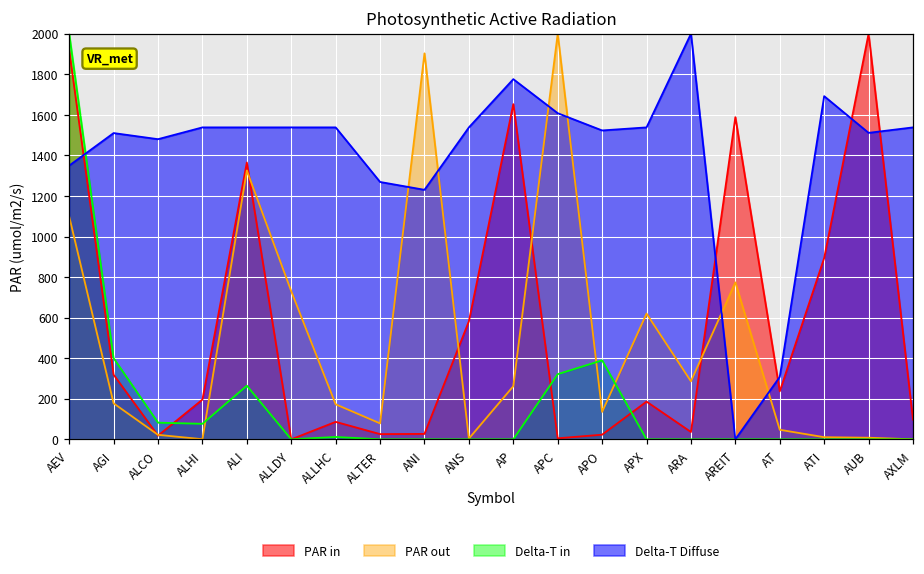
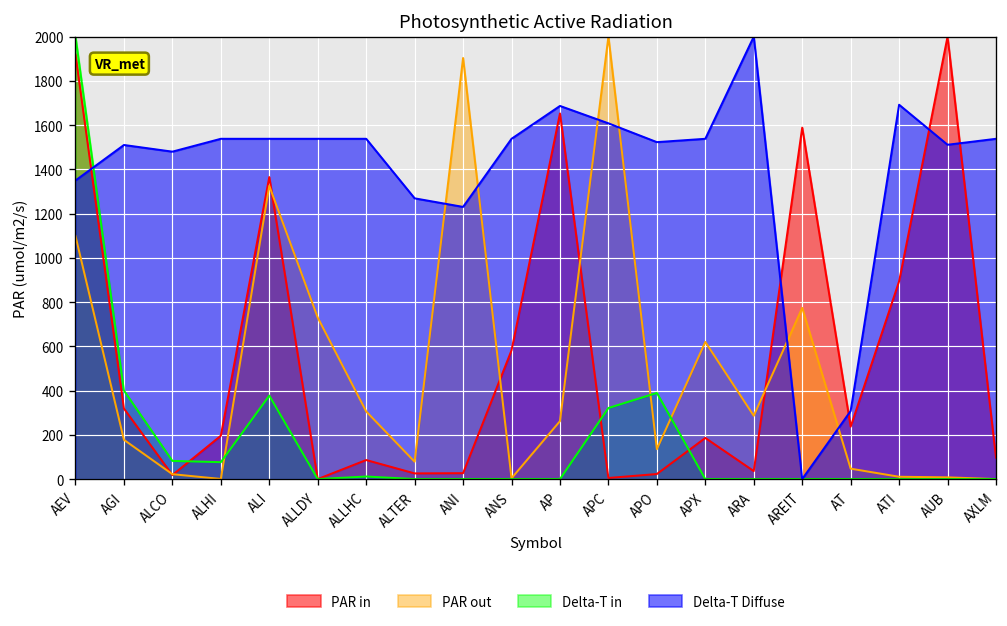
Delta-T in, ALI: 260 -> 380
PAR out, ALLHC: 170 -> 310
Delta-T Diffuse, AP: 1780 -> 1690
